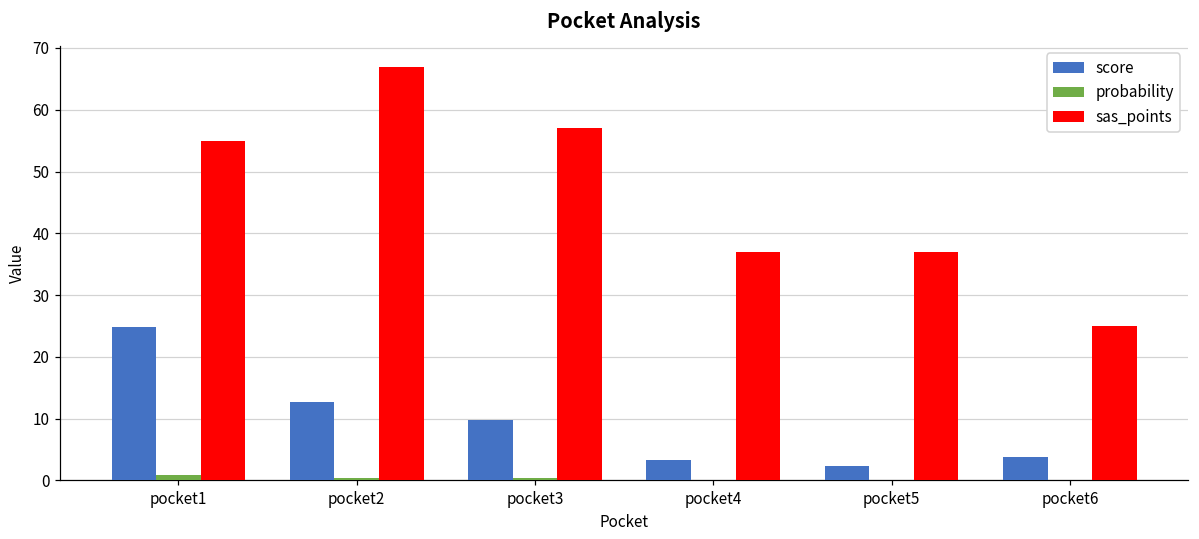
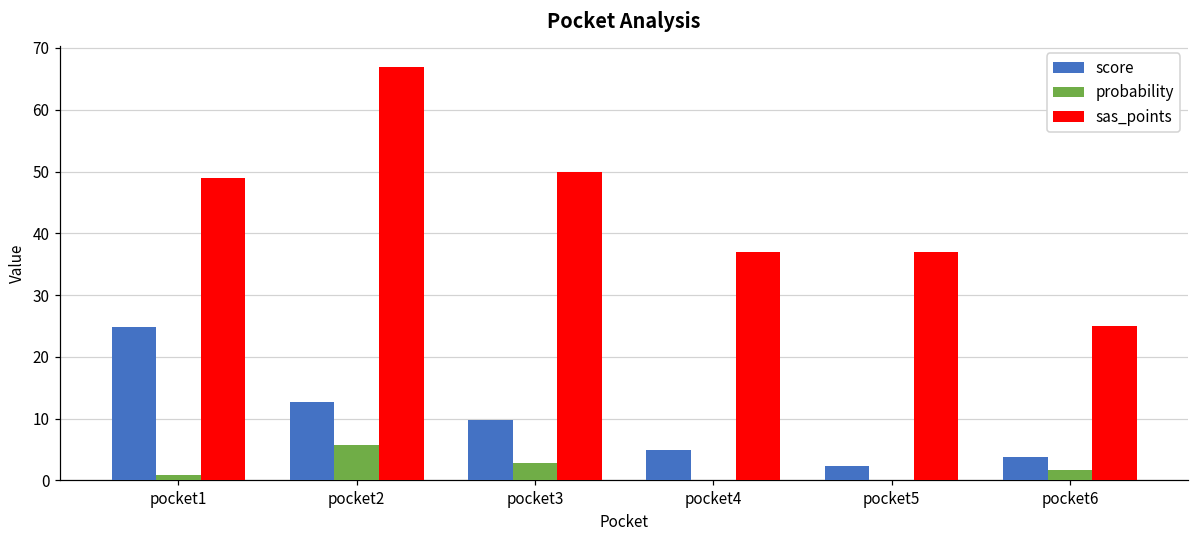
sas_points, pocket1: 55 -> 49
probability, pocket2: 0 -> 6
probability, pocket3: 0 -> 3
sas_points, pocket3: 57 -> 50
score, pocket4: 3 -> 5
probability, pocket6: 0 -> 2
